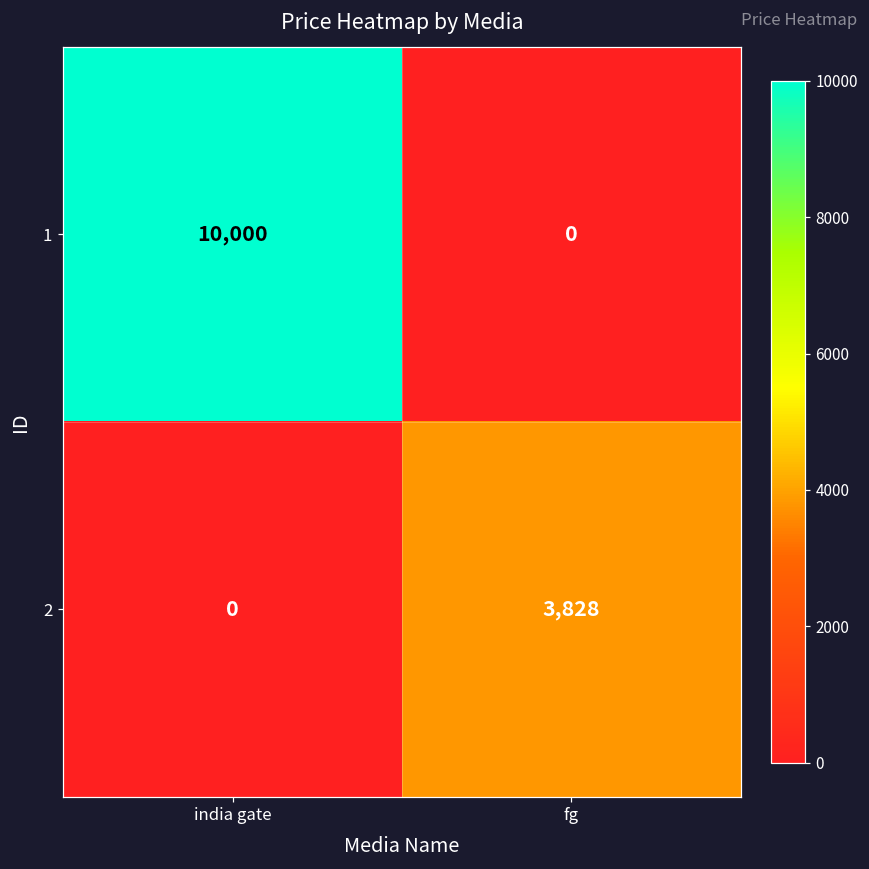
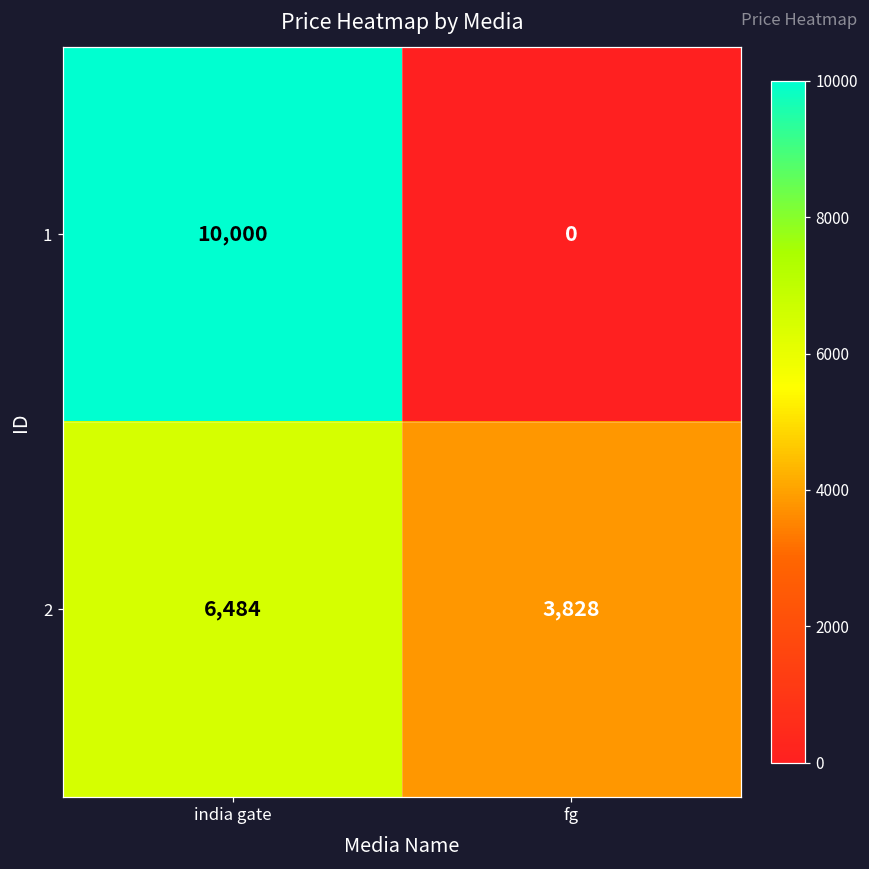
2, india gate: 0 -> 6,484
